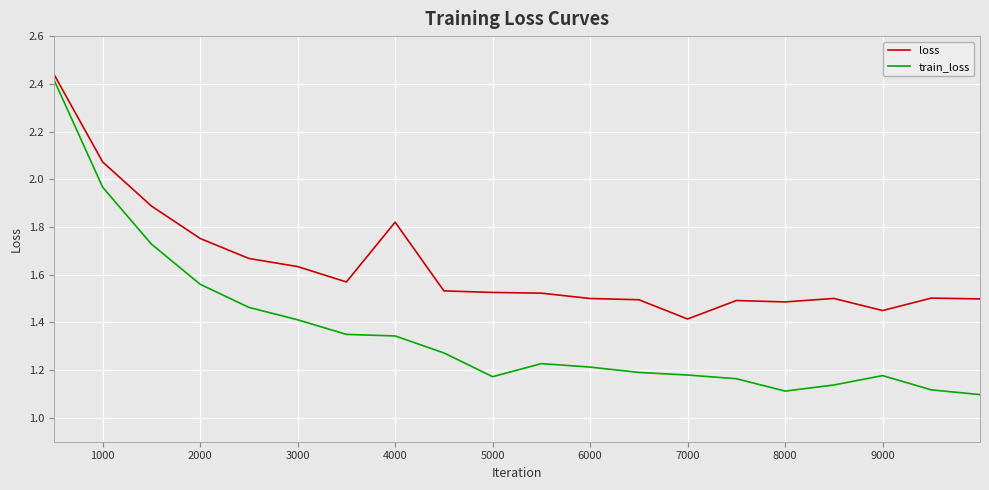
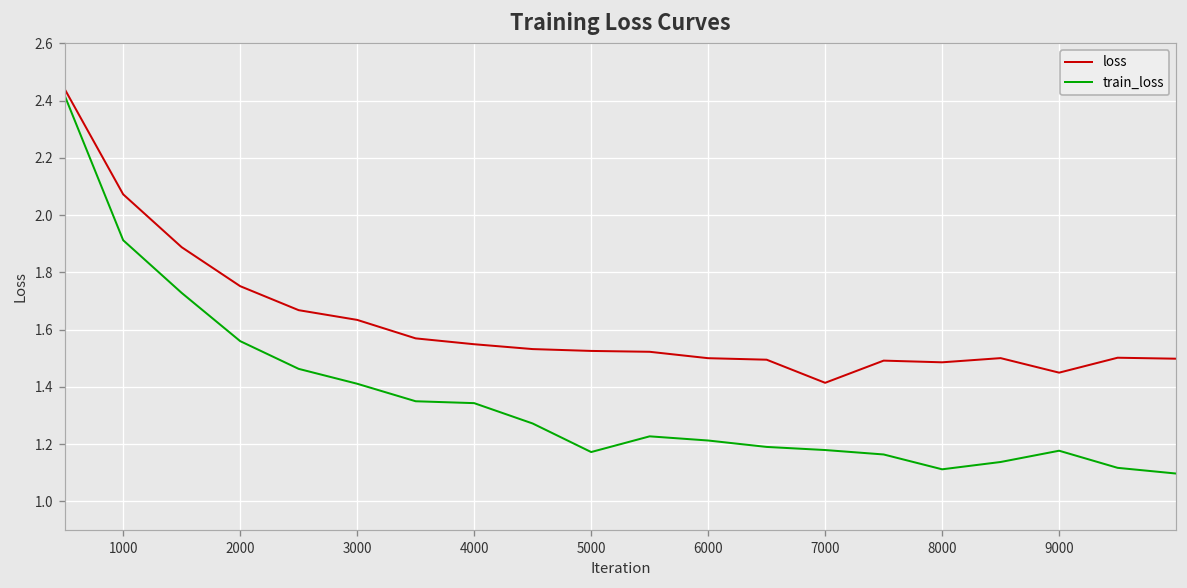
train_loss, 1000: 1.97 -> 1.91
loss, 4000: 1.82 -> 1.55
